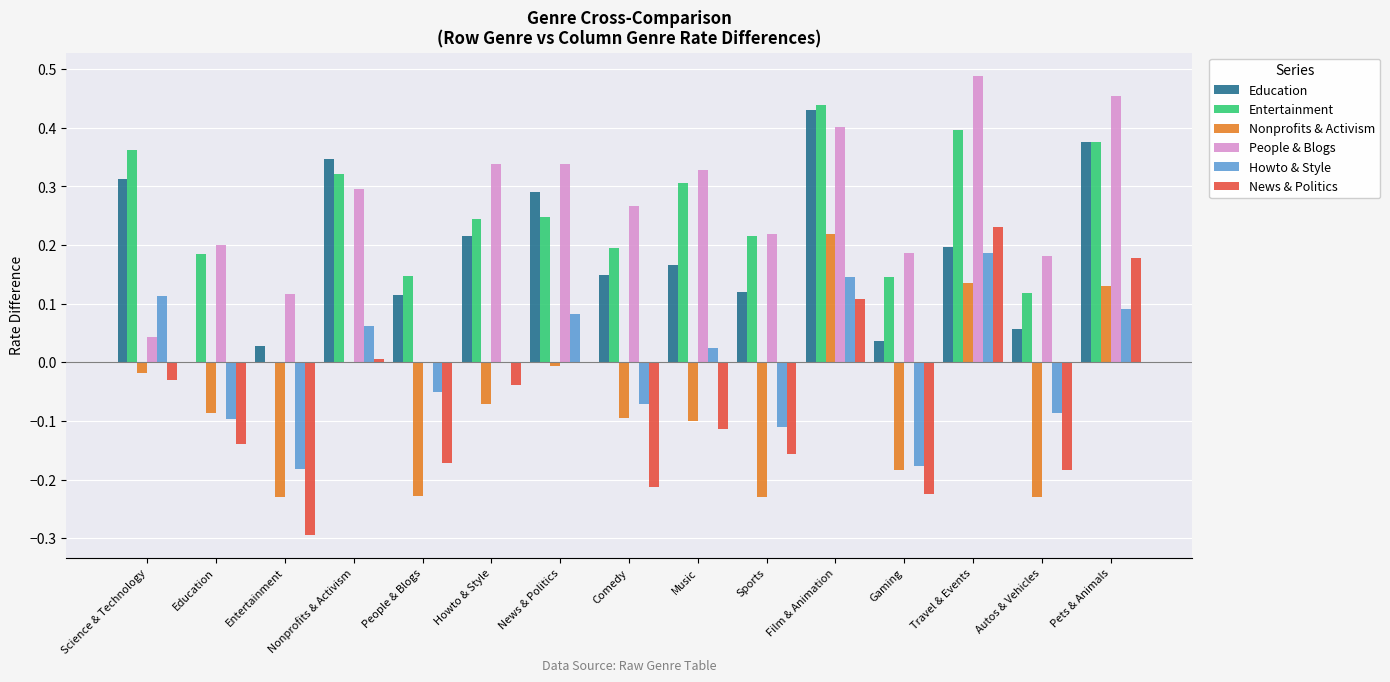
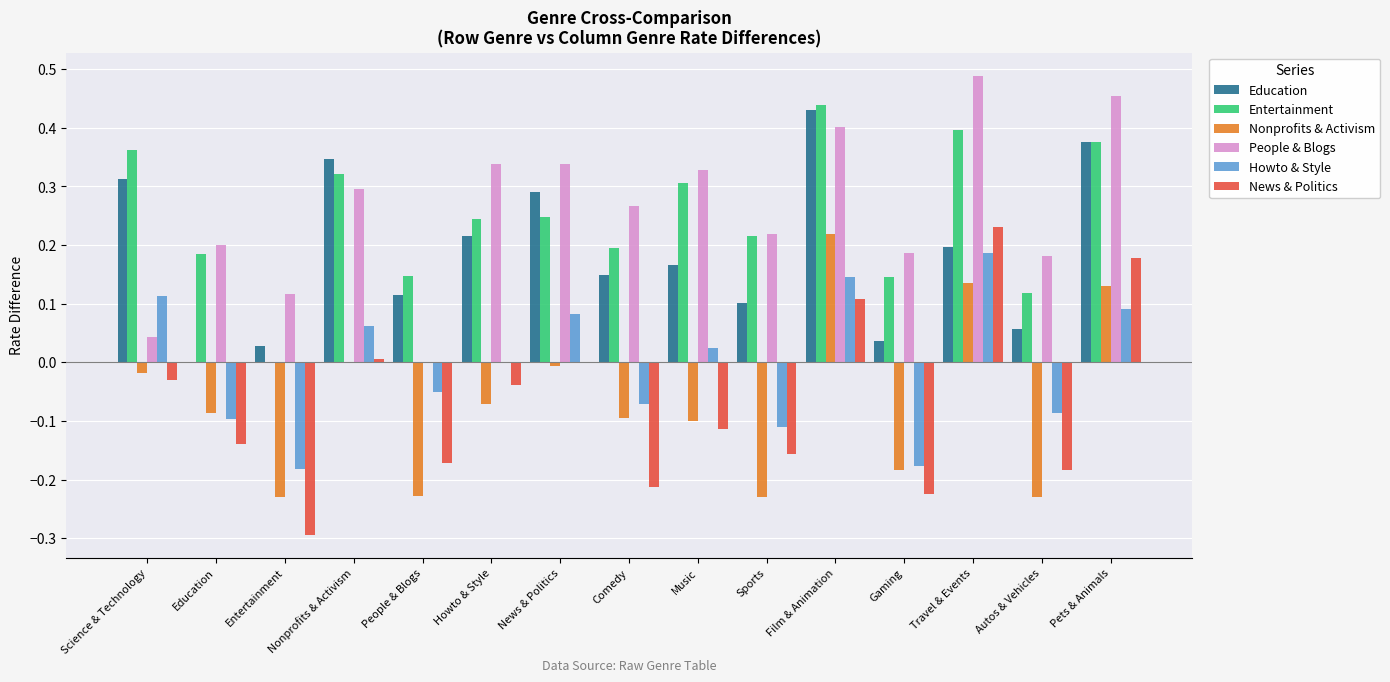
Education, Sports: 0.12 -> 0.10
